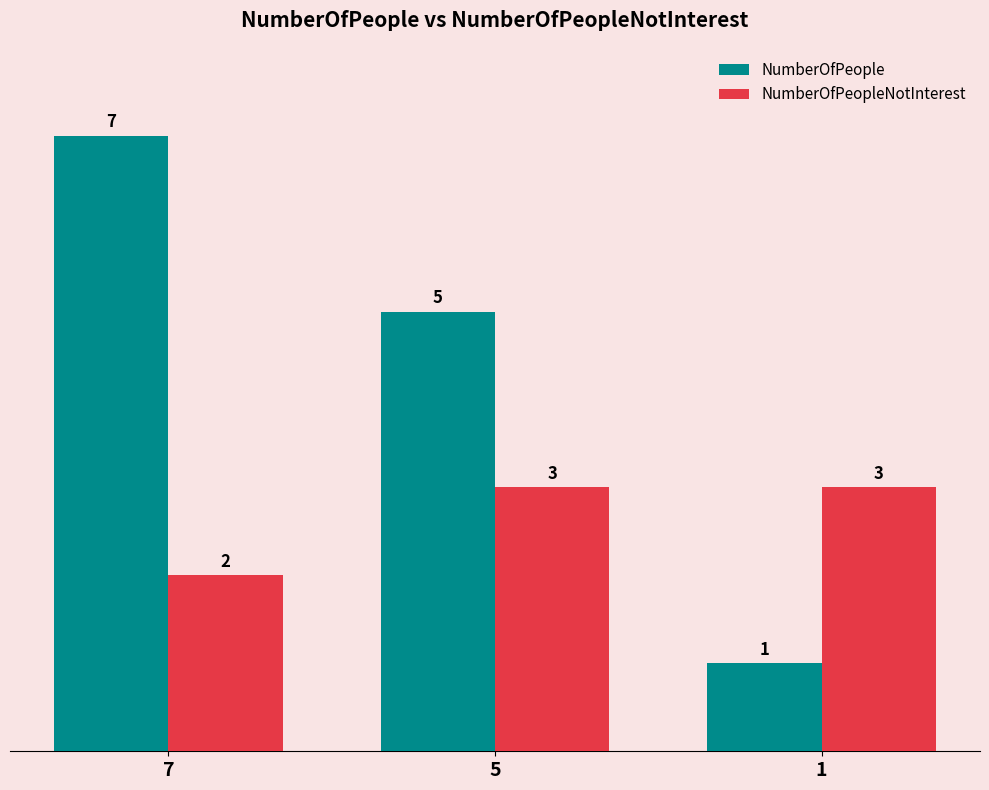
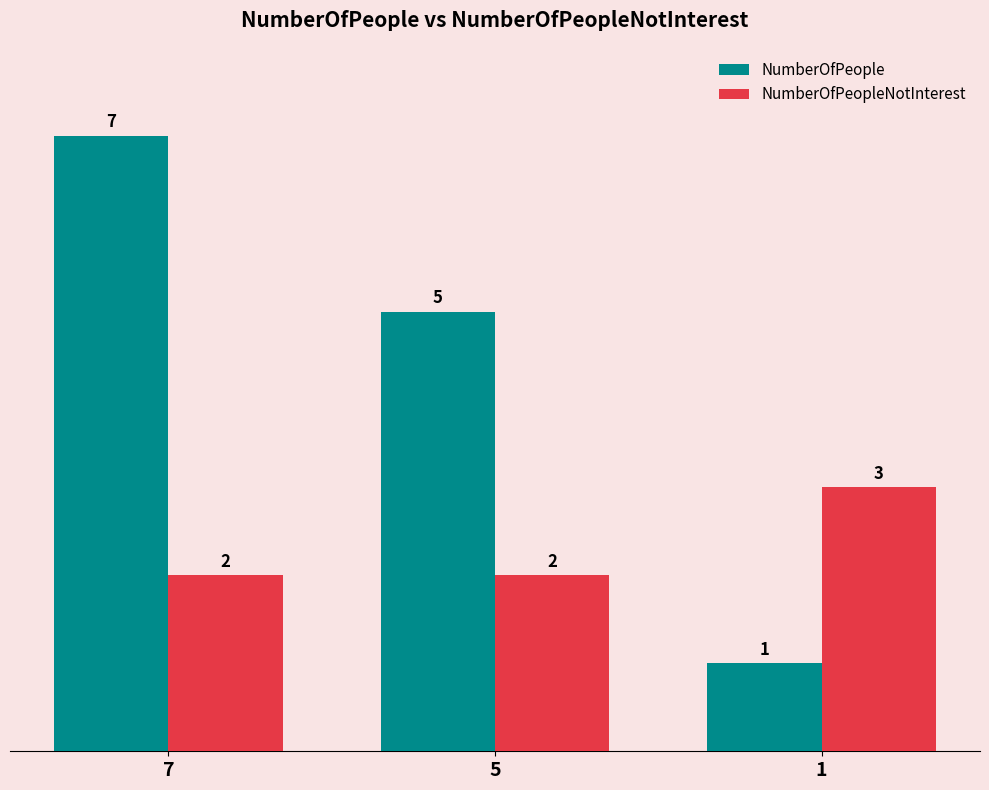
NumberOfPeopleNotInterest, 5: 3 -> 2
